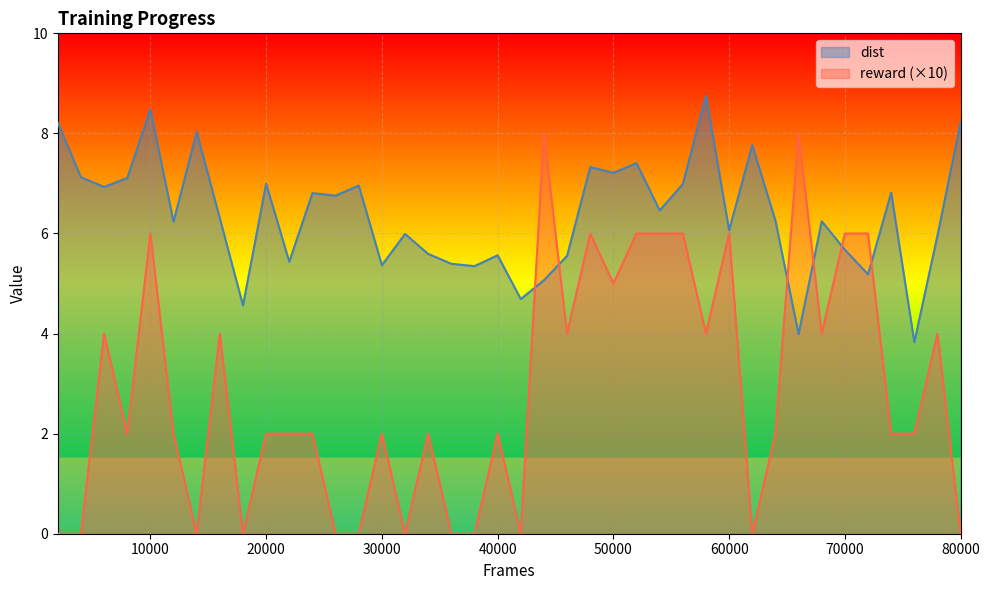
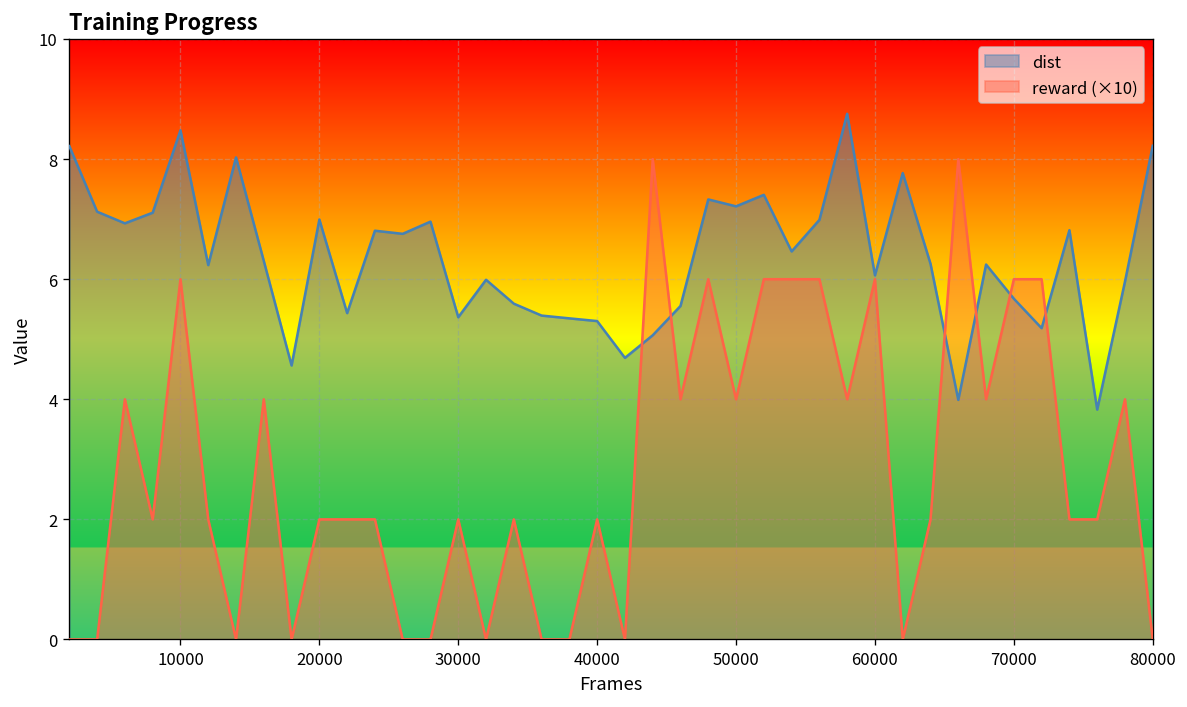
dist, 40000: 5.6 -> 5.3
reward (×10), 50000: 5.0 -> 4.0
